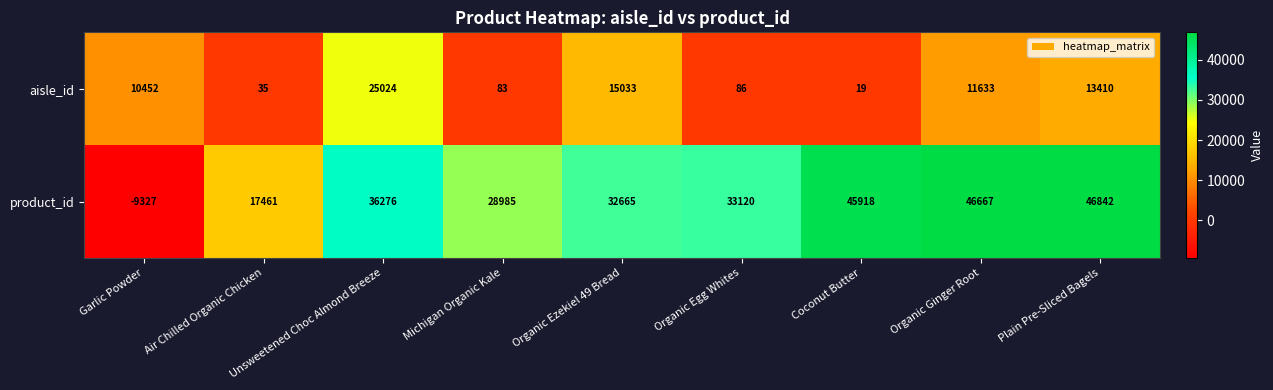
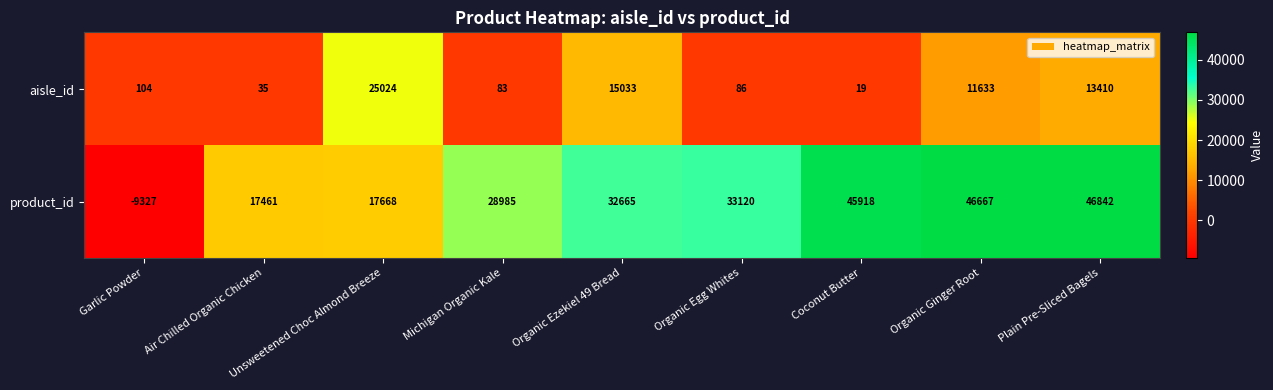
aisle_id, Garlic Powder: 10452 -> 104
product_id, Unsweetened Choc Almond Breeze: 36276 -> 17668
